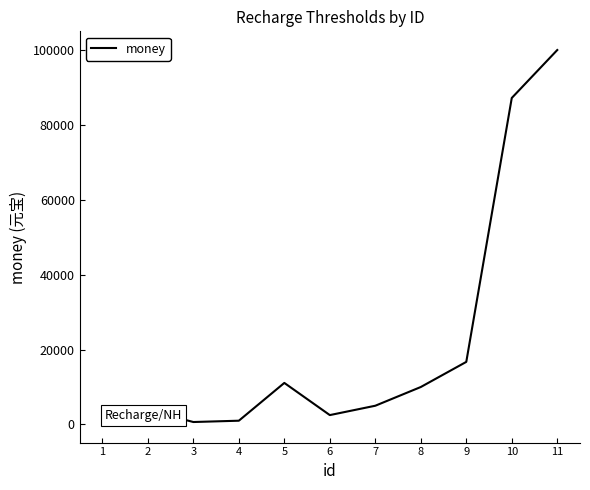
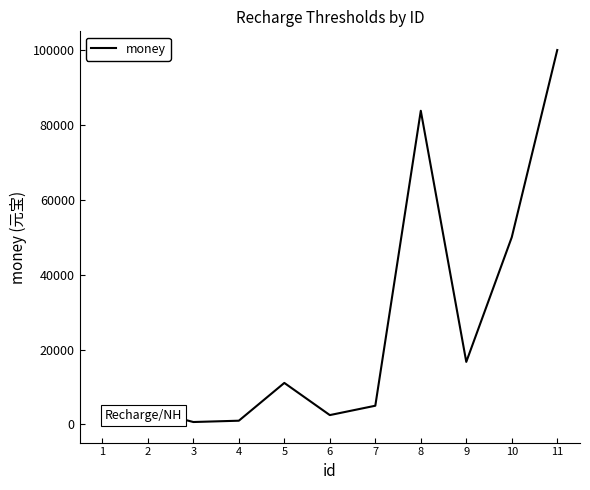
8: 10000 -> 84000
10: 87000 -> 50000
